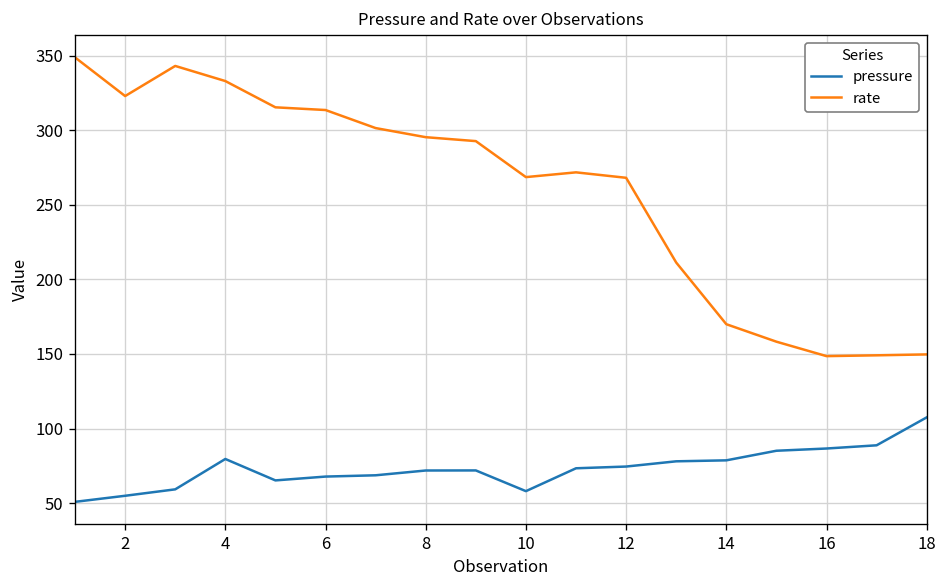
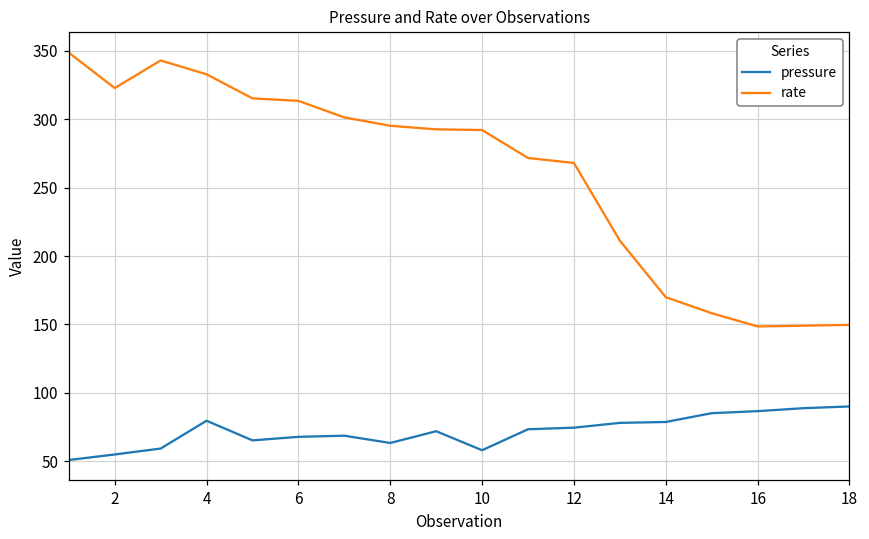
pressure, 8: 72 -> 63
rate, 10: 269 -> 292
pressure, 18: 107 -> 90
